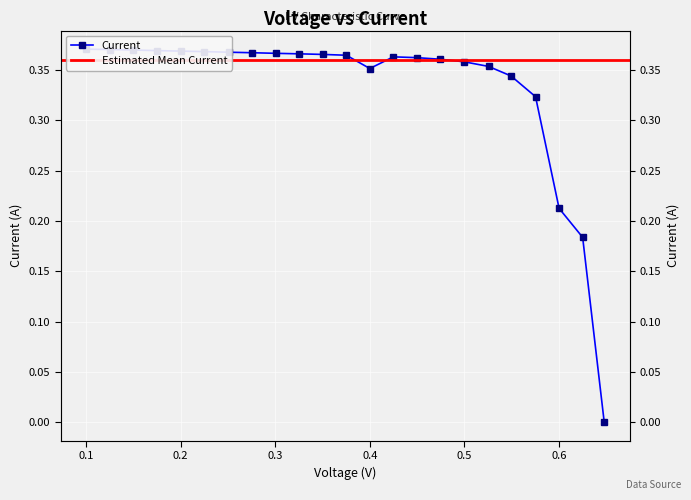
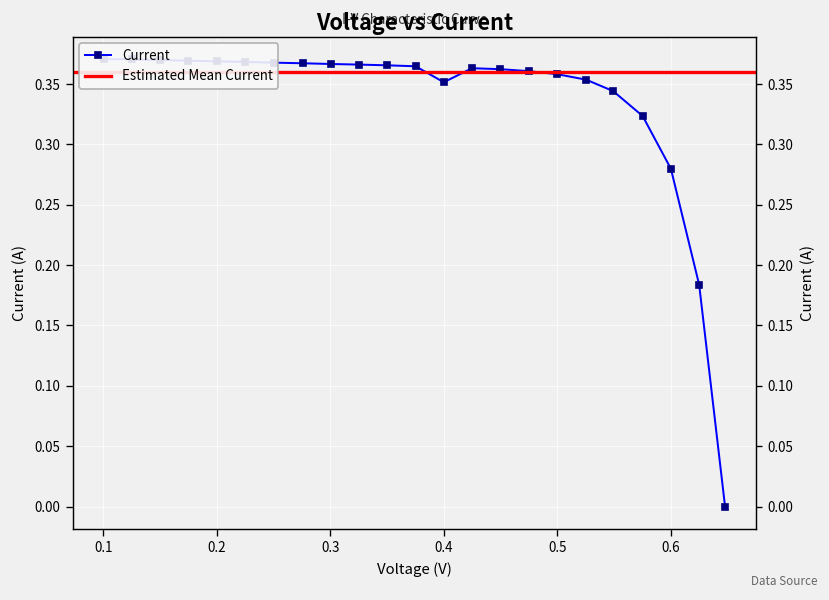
0.6: 0.213 -> 0.280
